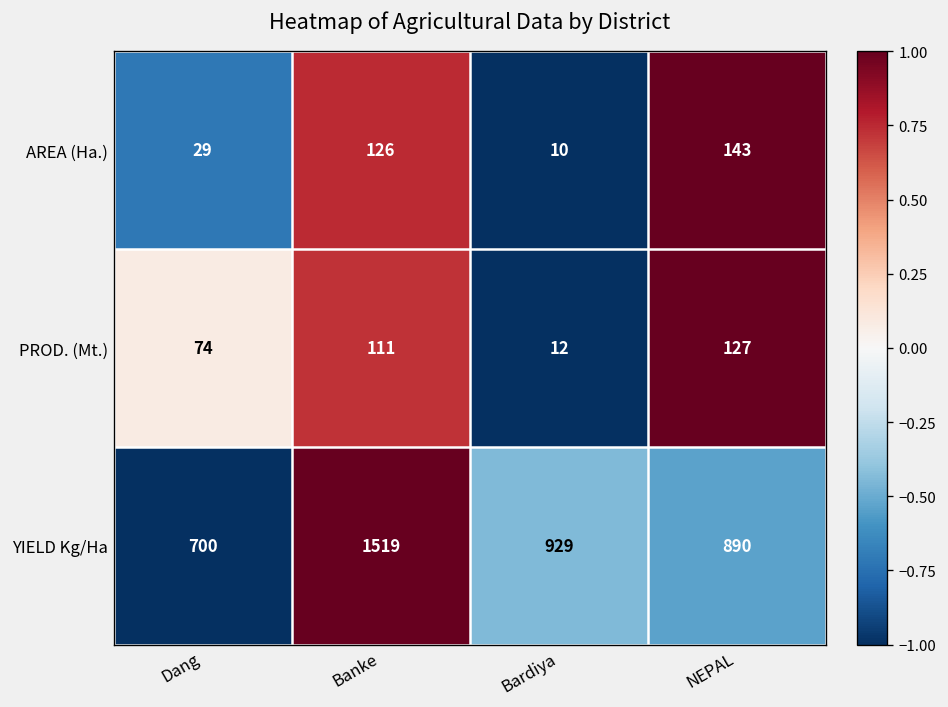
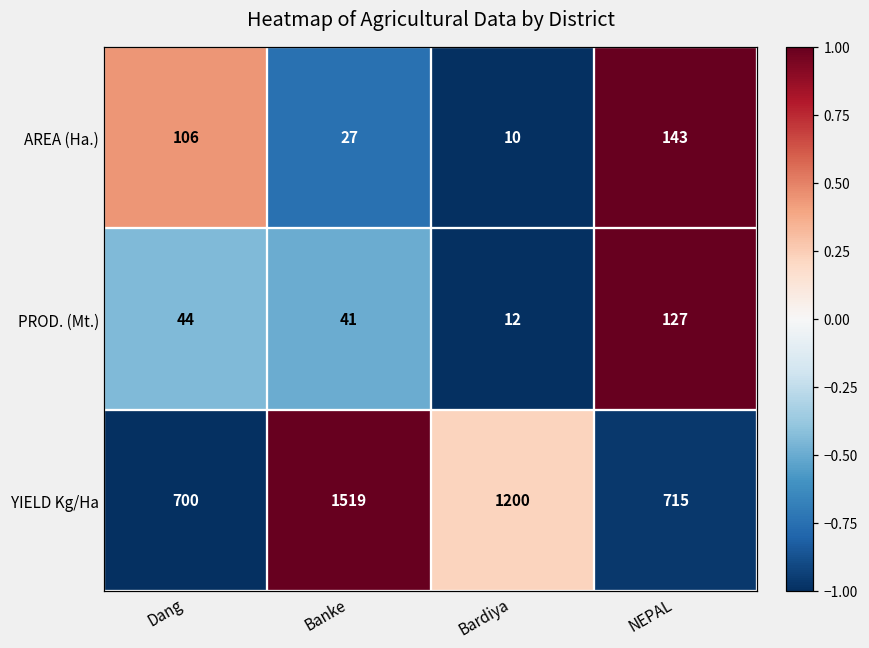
AREA (Ha.), Dang: 29 -> 106
AREA (Ha.), Banke: 126 -> 27
PROD. (Mt.), Dang: 74 -> 44
PROD. (Mt.), Banke: 111 -> 41
YIELD Kg/Ha, Bardiya: 929 -> 1200
YIELD Kg/Ha, NEPAL: 890 -> 715
